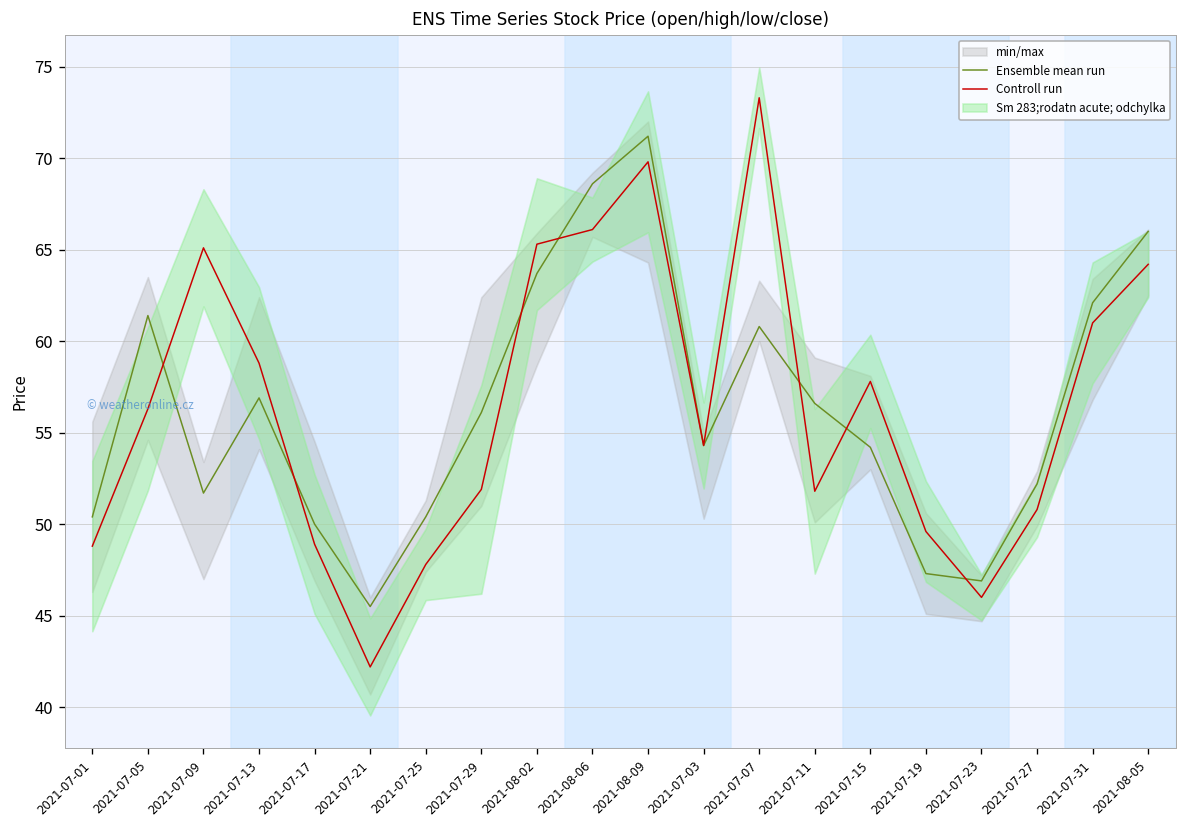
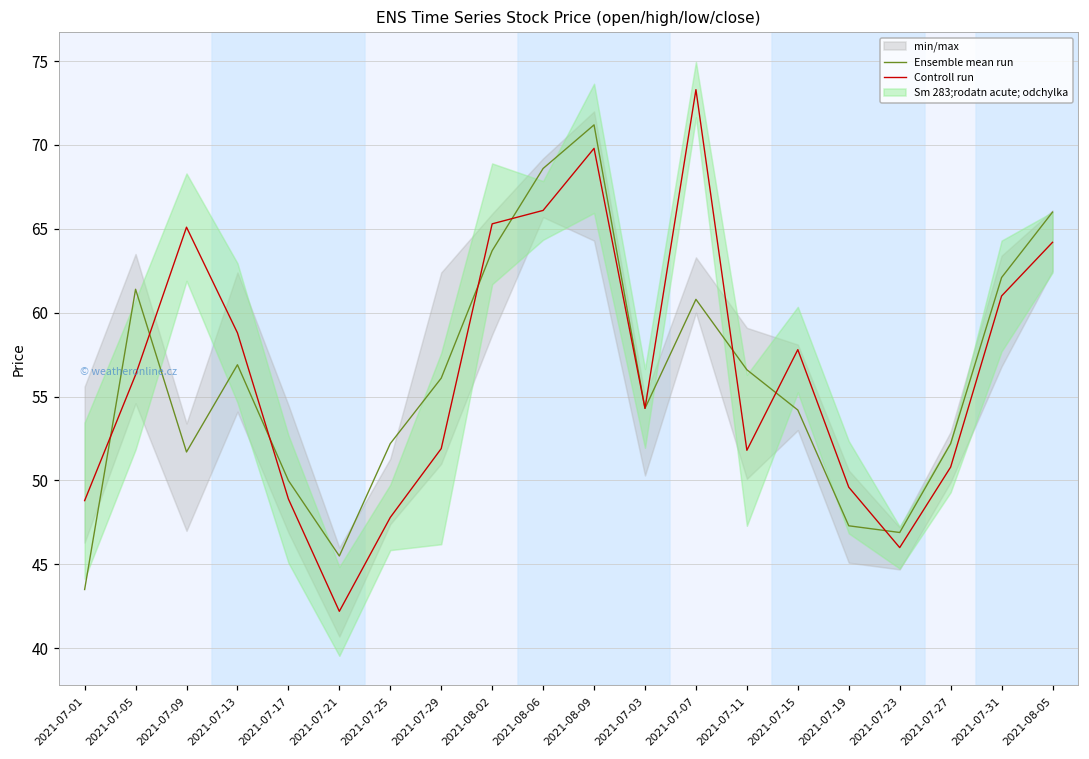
Ensemble mean run, 2021-07-01: 50.4 -> 43.5
Ensemble mean run, 2021-07-25: 50.4 -> 52.2
